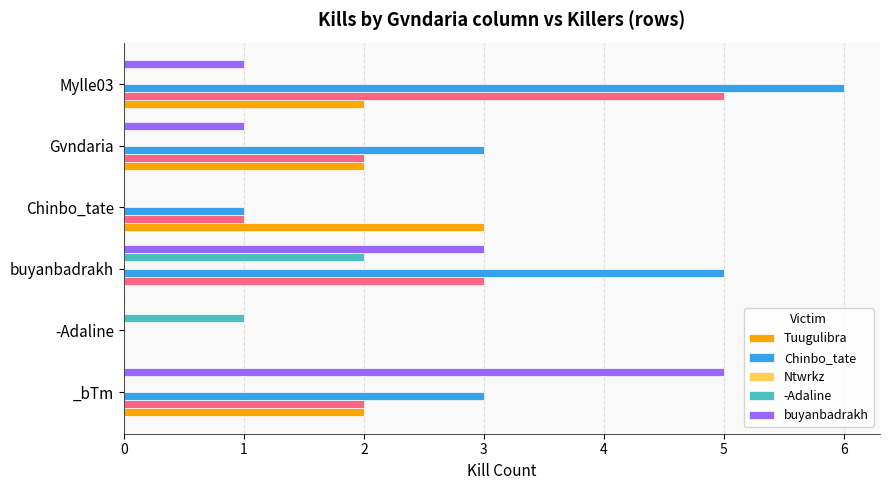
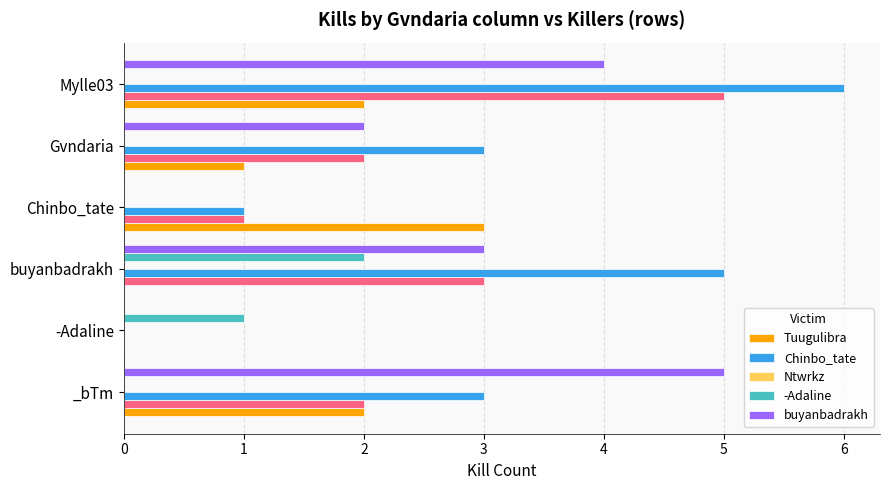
buyanbadrakh, Mylle03: 1 -> 4
buyanbadrakh, Gvndaria: 1 -> 2
Tuugulibra, Gvndaria: 2 -> 1
